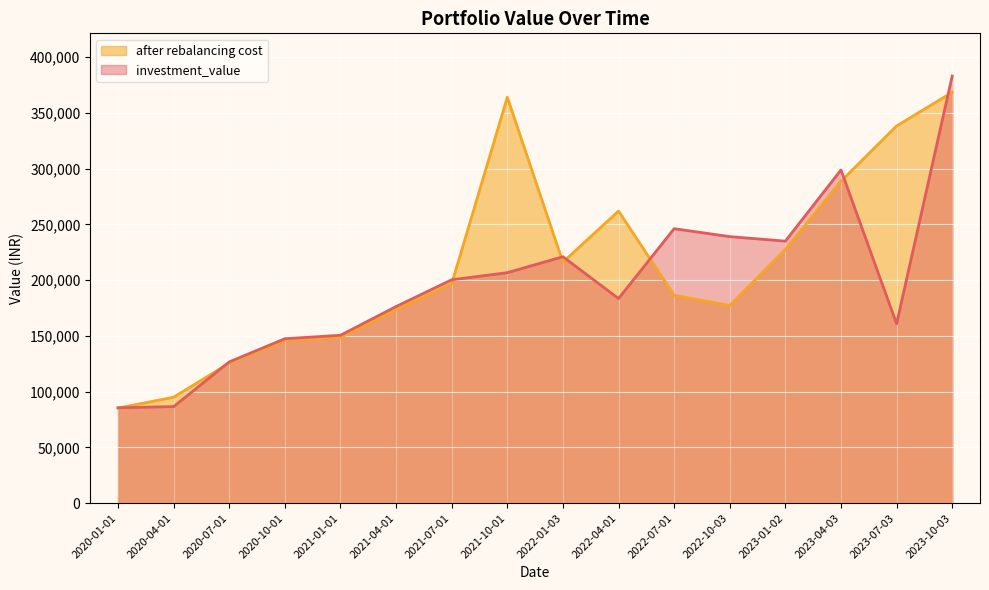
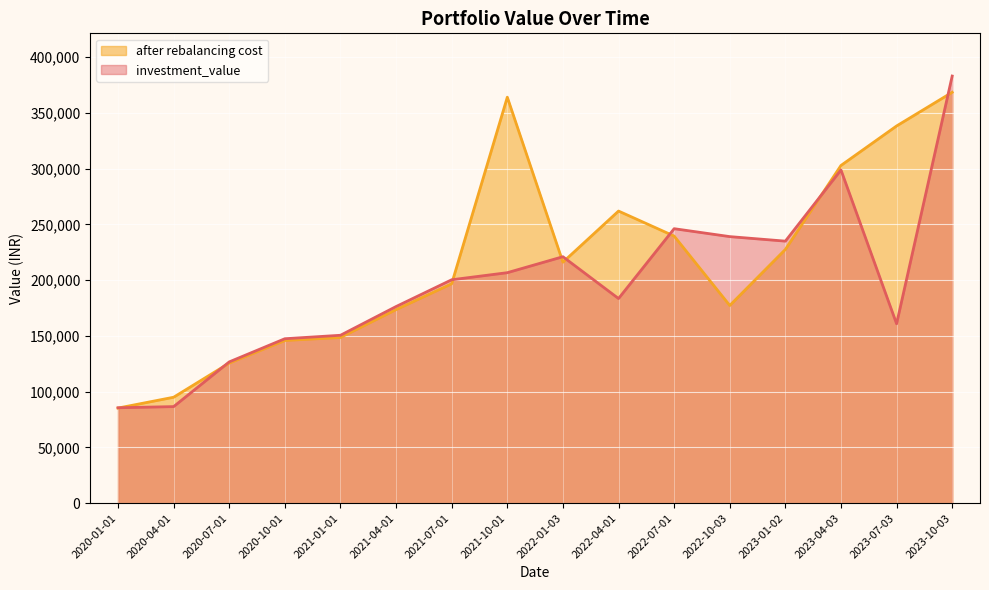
after rebalancing cost, 2022-07-01: 186,000 -> 240,000
after rebalancing cost, 2023-04-03: 289,000 -> 303,000
